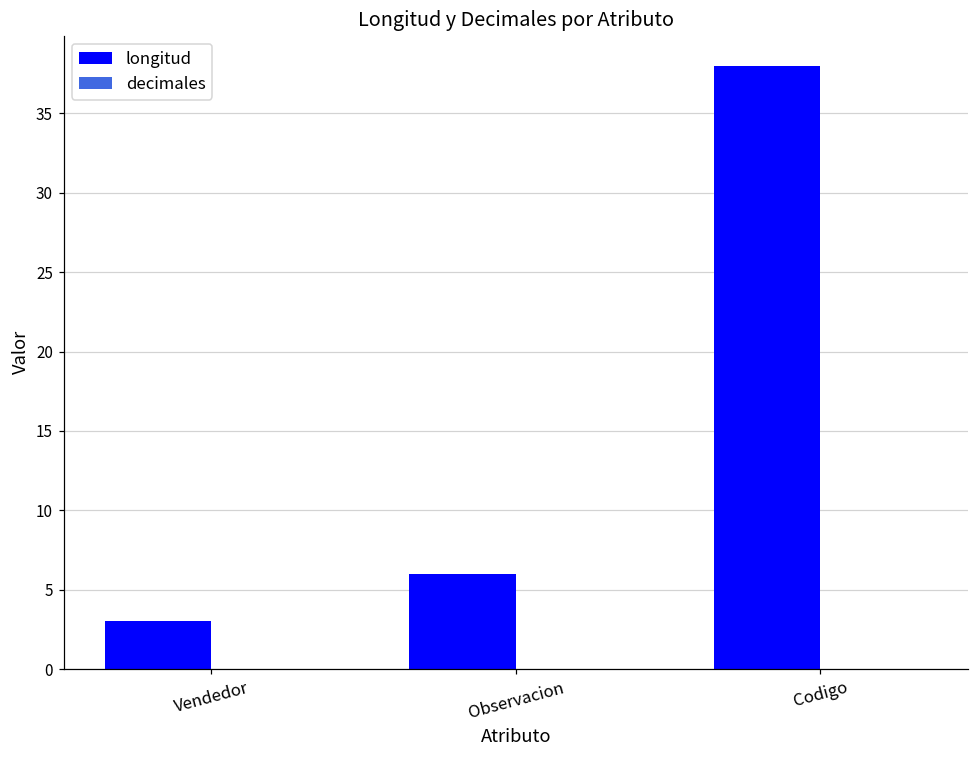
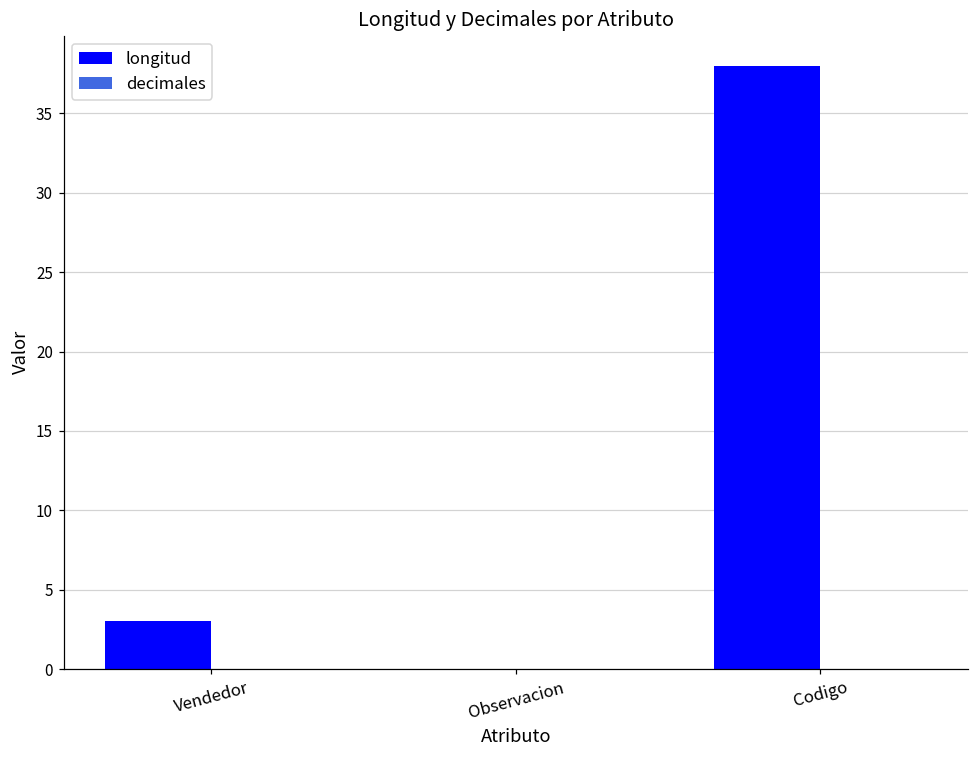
longitud, Observacion: 6 -> 0
